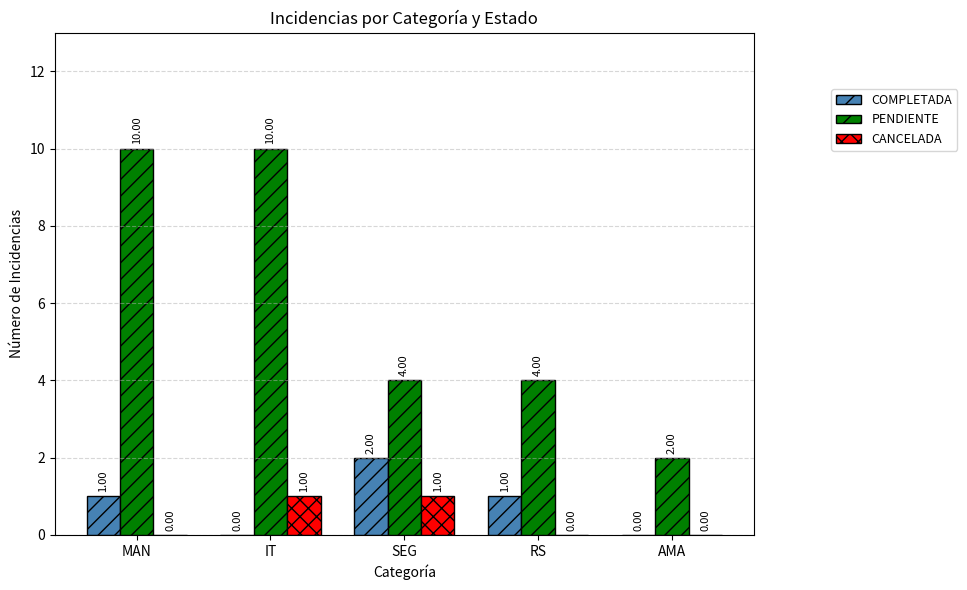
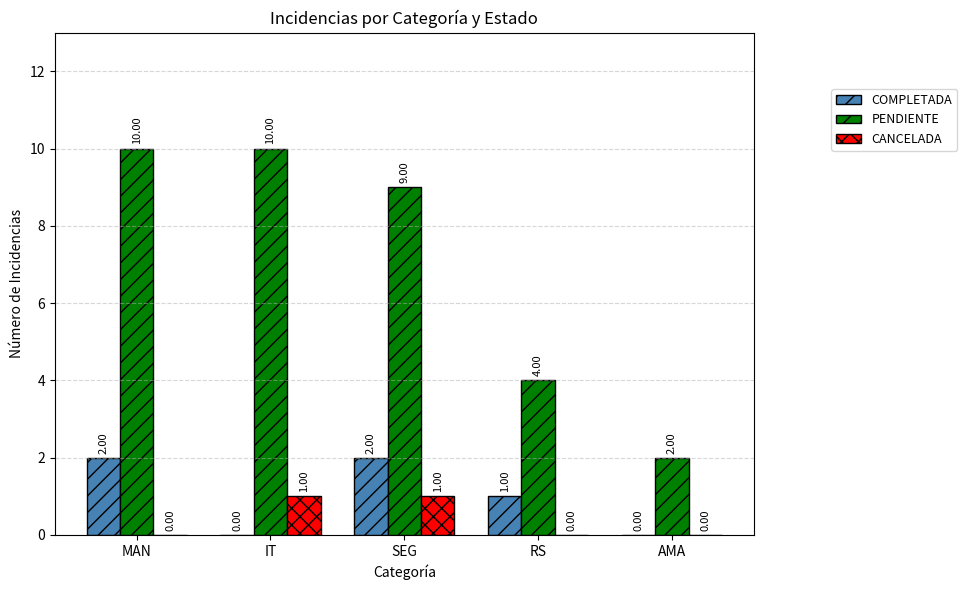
COMPLETADA, MAN: 1.00 -> 2.00
PENDIENTE, SEG: 4.00 -> 9.00
